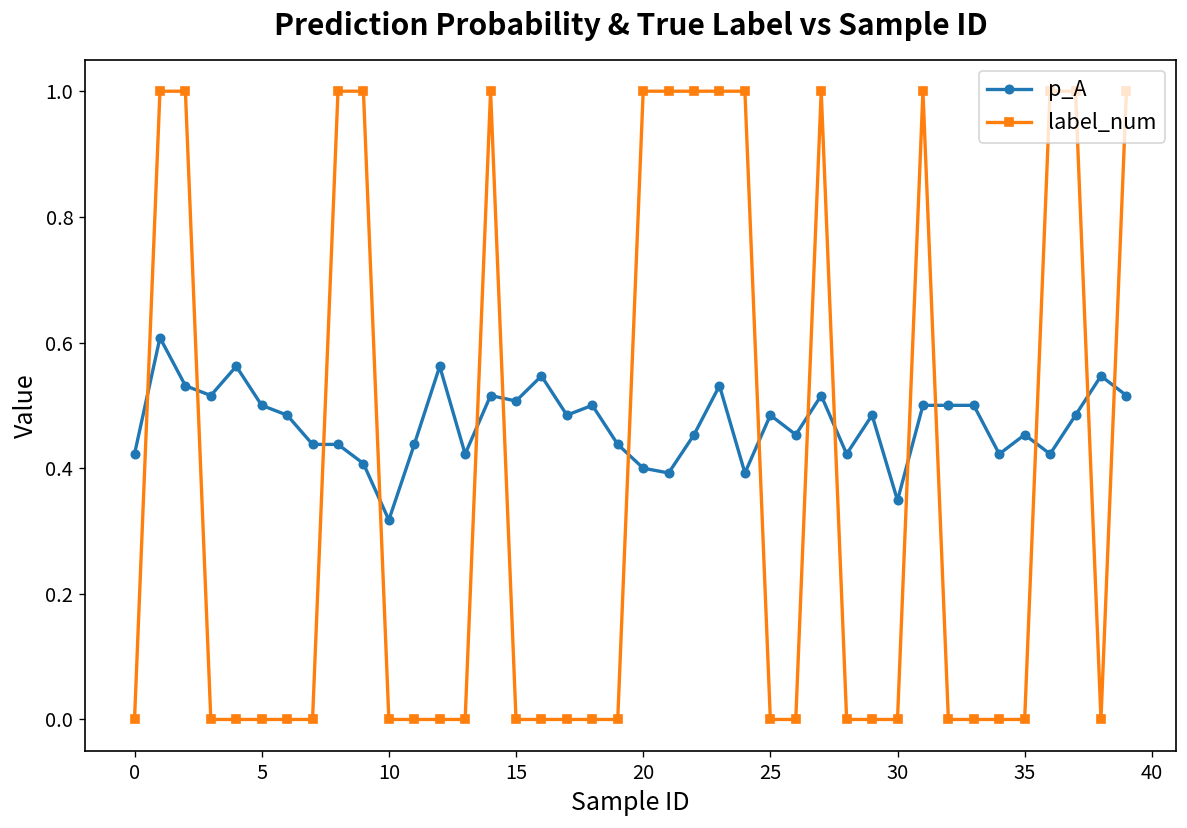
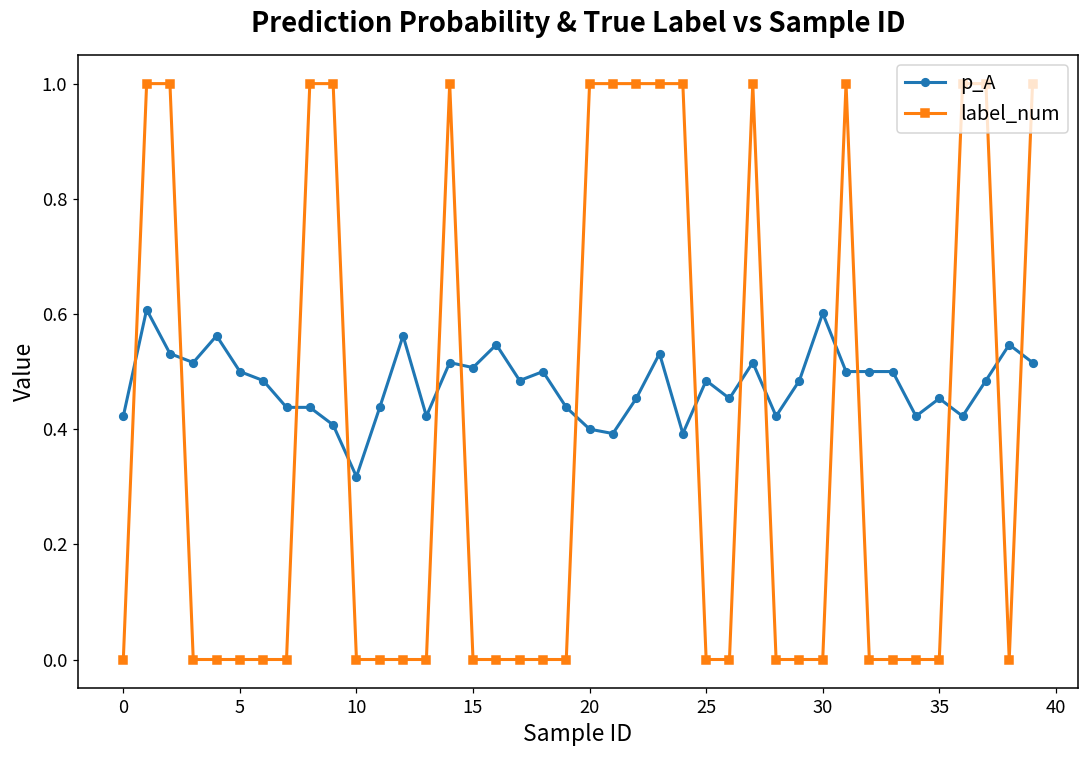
p_A, 30: 0.35 -> 0.60
